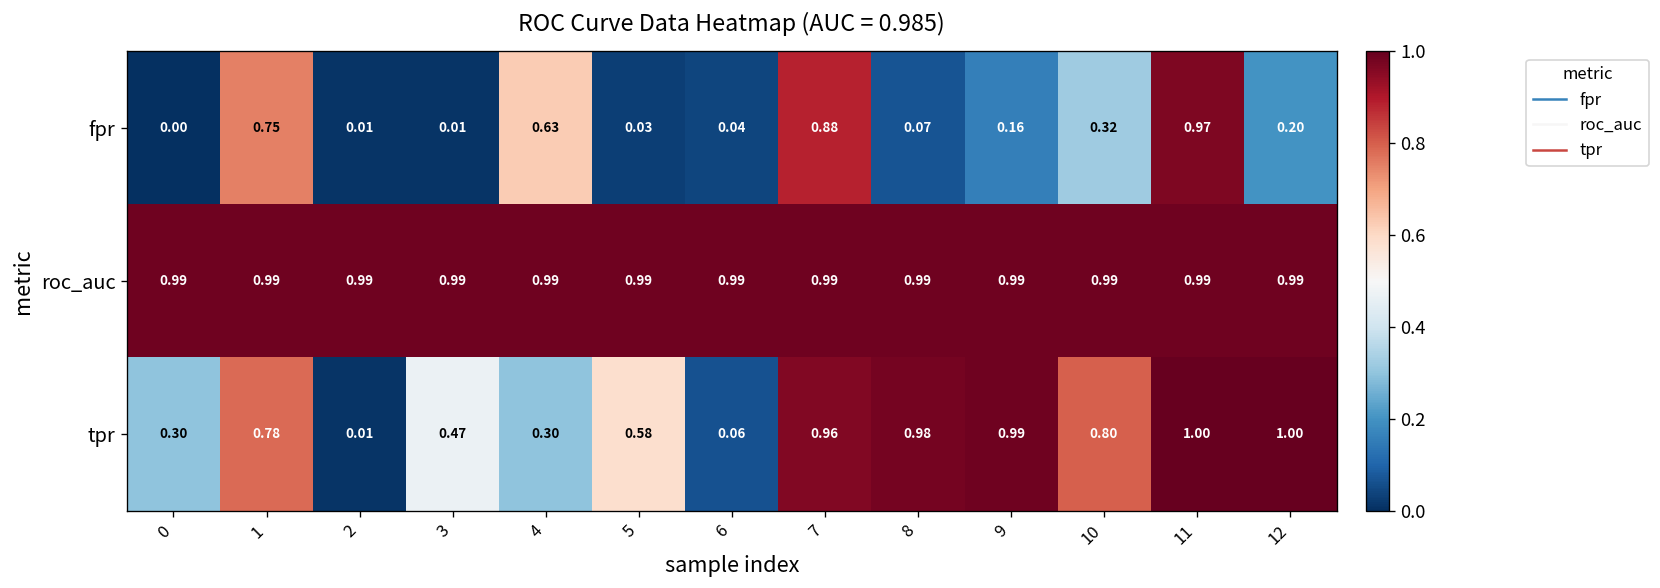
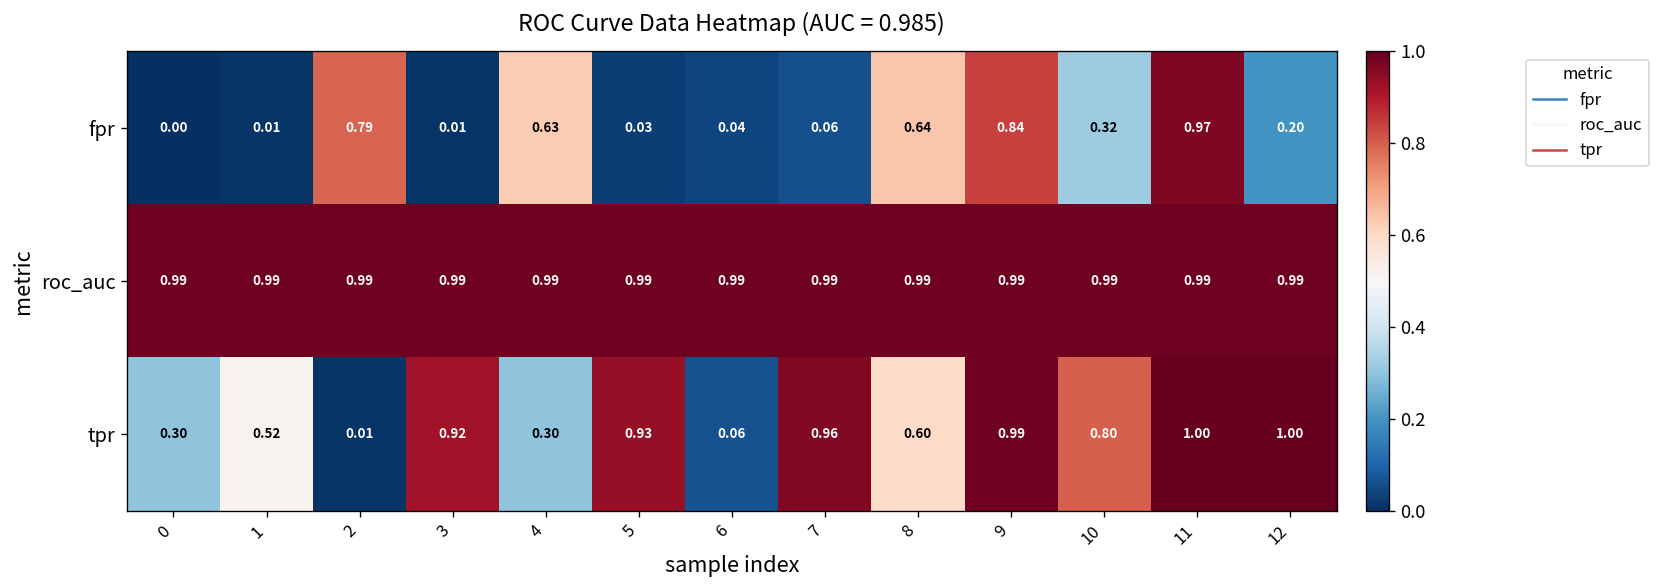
fpr, 1: 0.75 -> 0.01
fpr, 2: 0.01 -> 0.79
fpr, 7: 0.88 -> 0.06
fpr, 8: 0.07 -> 0.64
fpr, 9: 0.16 -> 0.84
tpr, 1: 0.78 -> 0.52
tpr, 3: 0.47 -> 0.92
tpr, 5: 0.58 -> 0.93
tpr, 8: 0.98 -> 0.60
